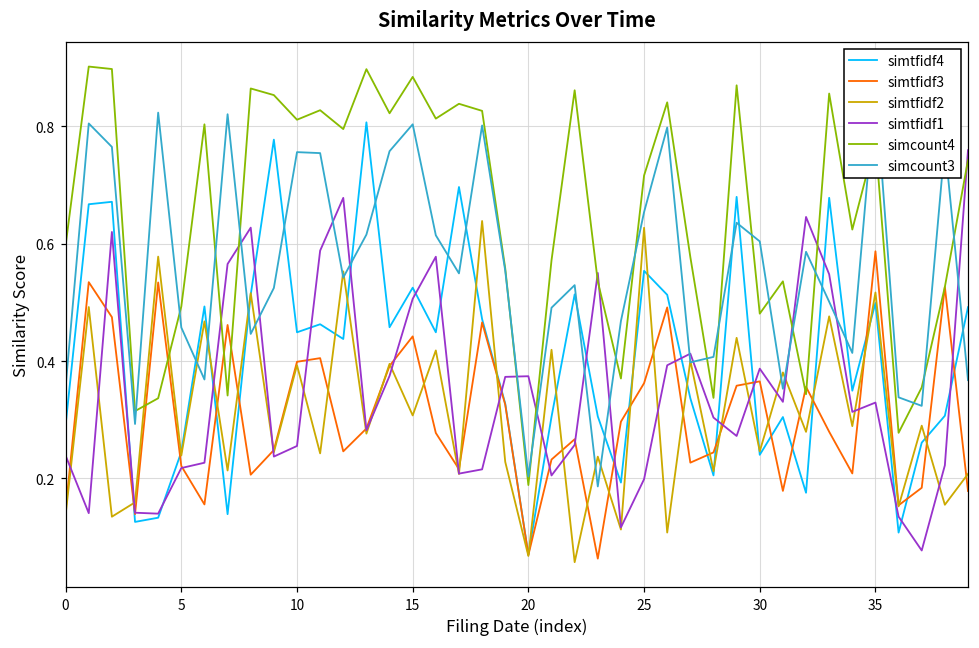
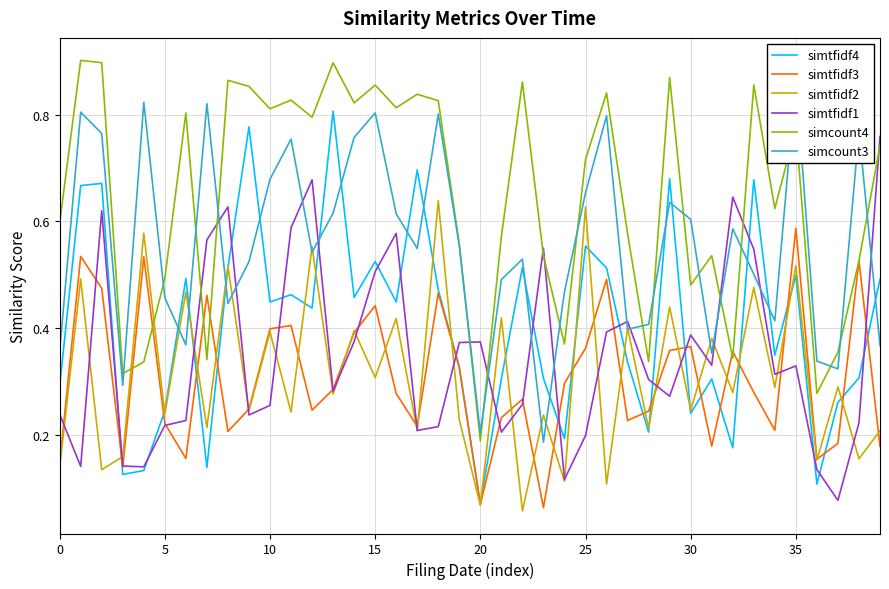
simcount3, 10: 0.76 -> 0.68
simcount4, 15: 0.88 -> 0.86
